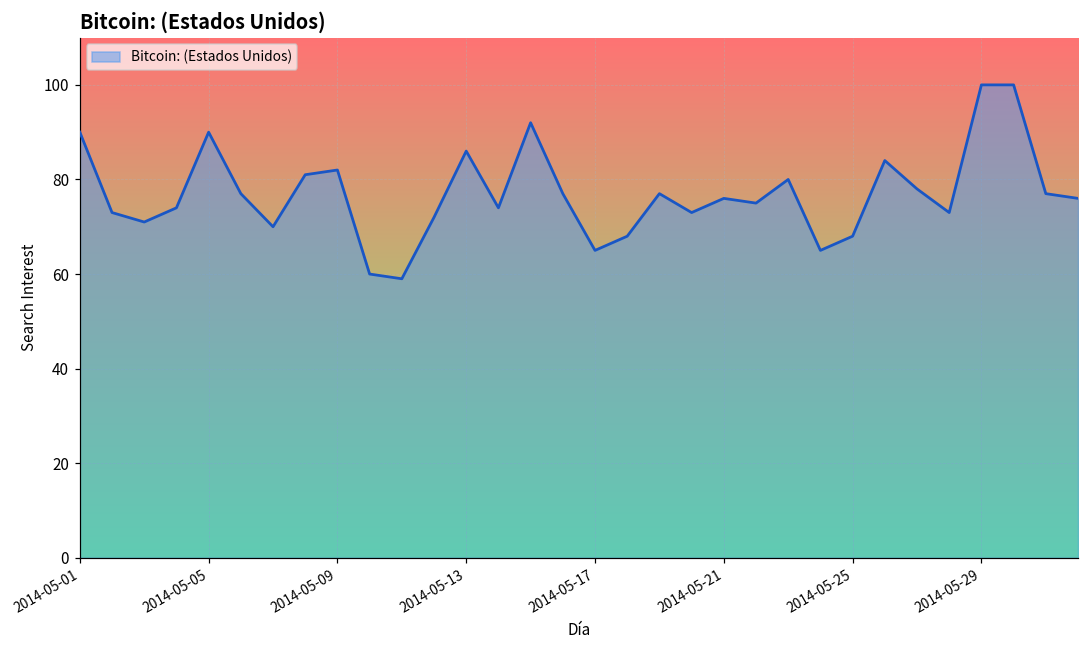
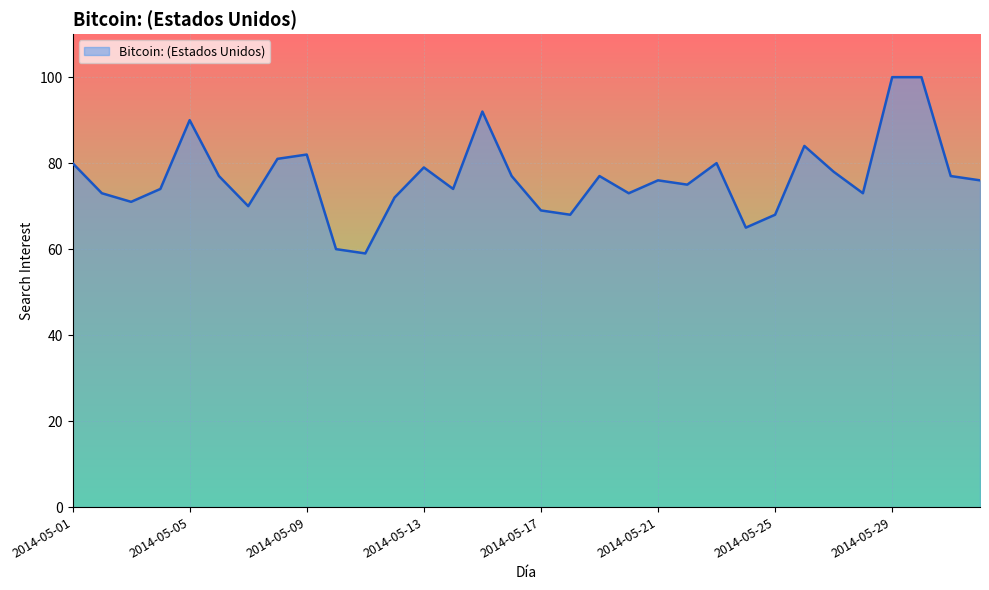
2014-05-01: 90 -> 80
2014-05-13: 86 -> 79
2014-05-17: 65 -> 69
